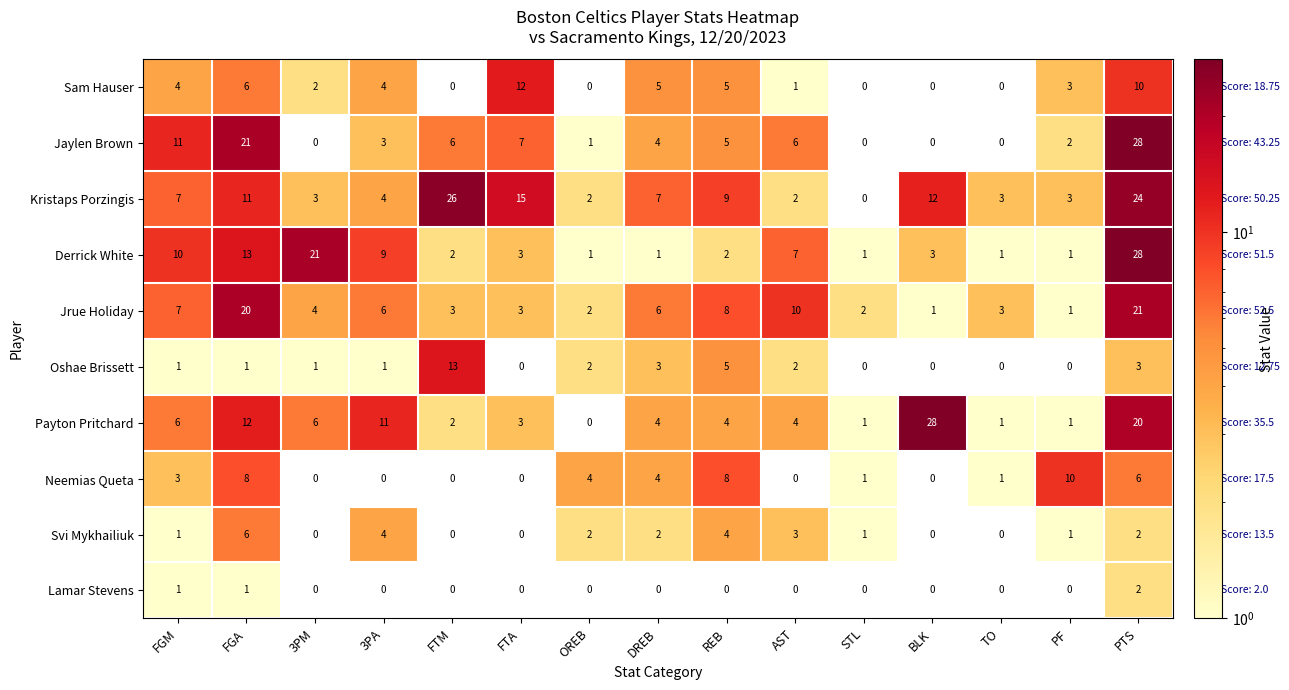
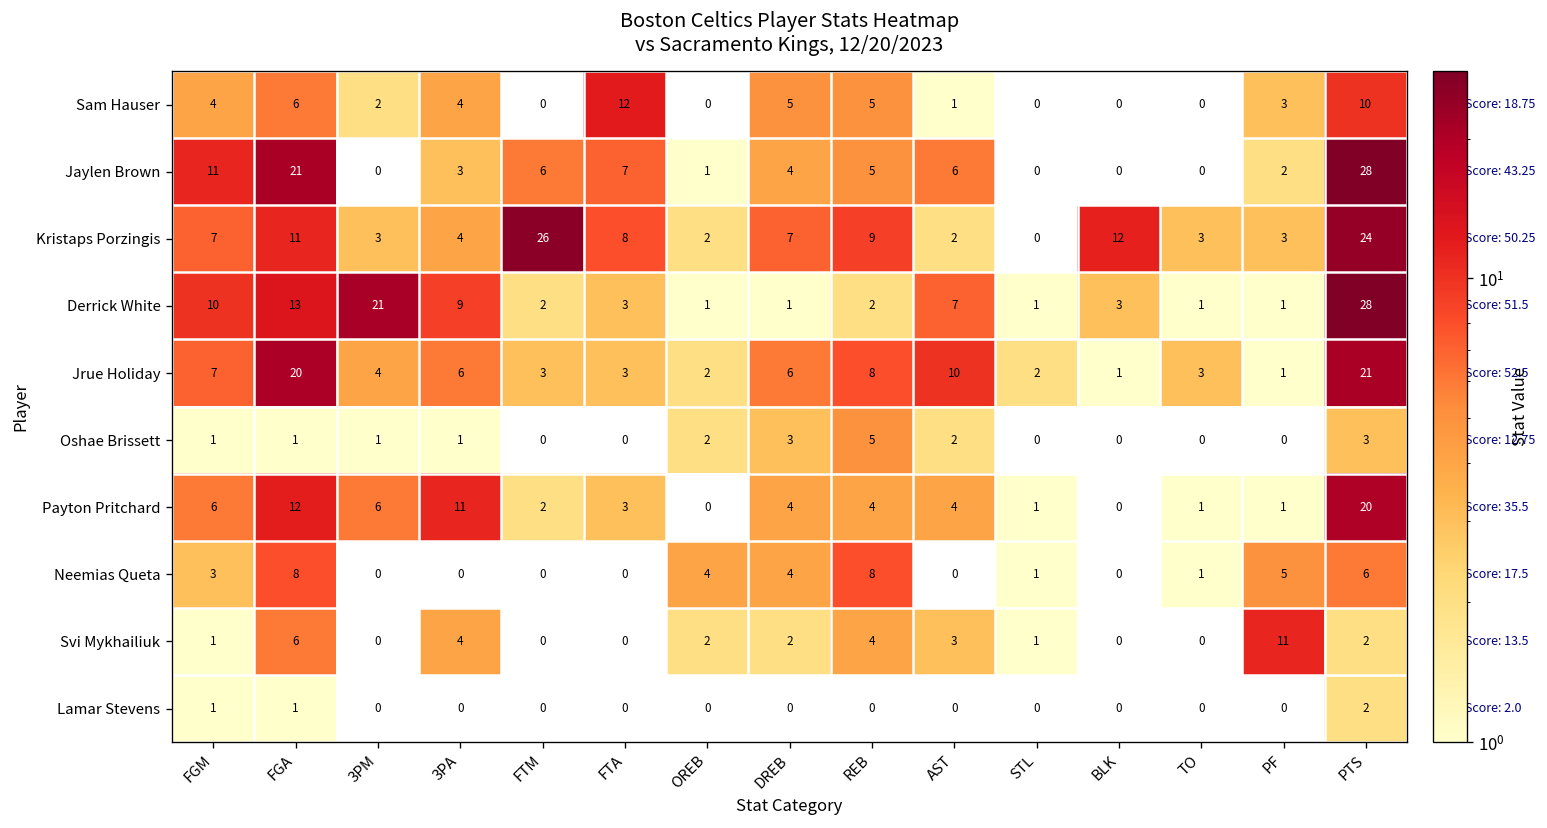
Kristaps Porzingis, FTA: 15 -> 8
Oshae Brissett, FTM: 13 -> 0
Payton Pritchard, BLK: 28 -> 0
Neemias Queta, PF: 10 -> 5
Svi Mykhailiuk, PF: 1 -> 11
